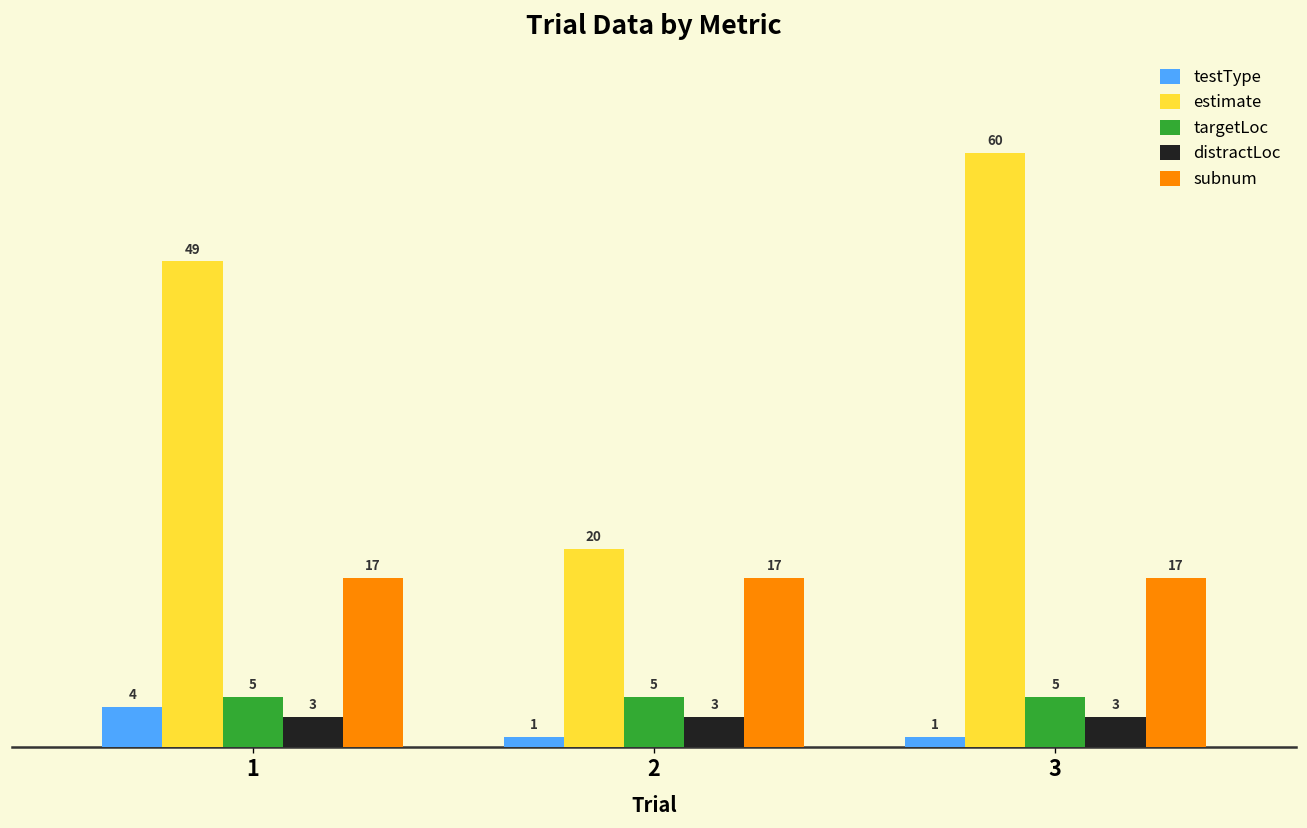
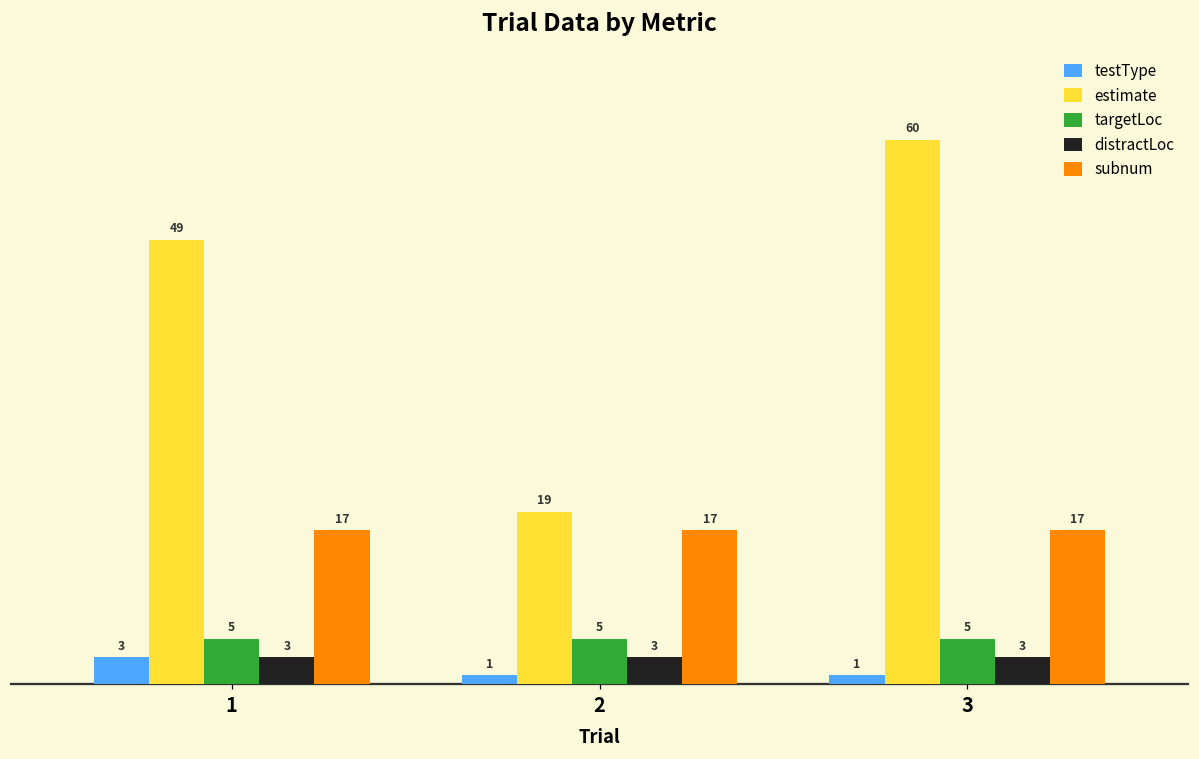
testType, 1: 4 -> 3
estimate, 2: 20 -> 19
